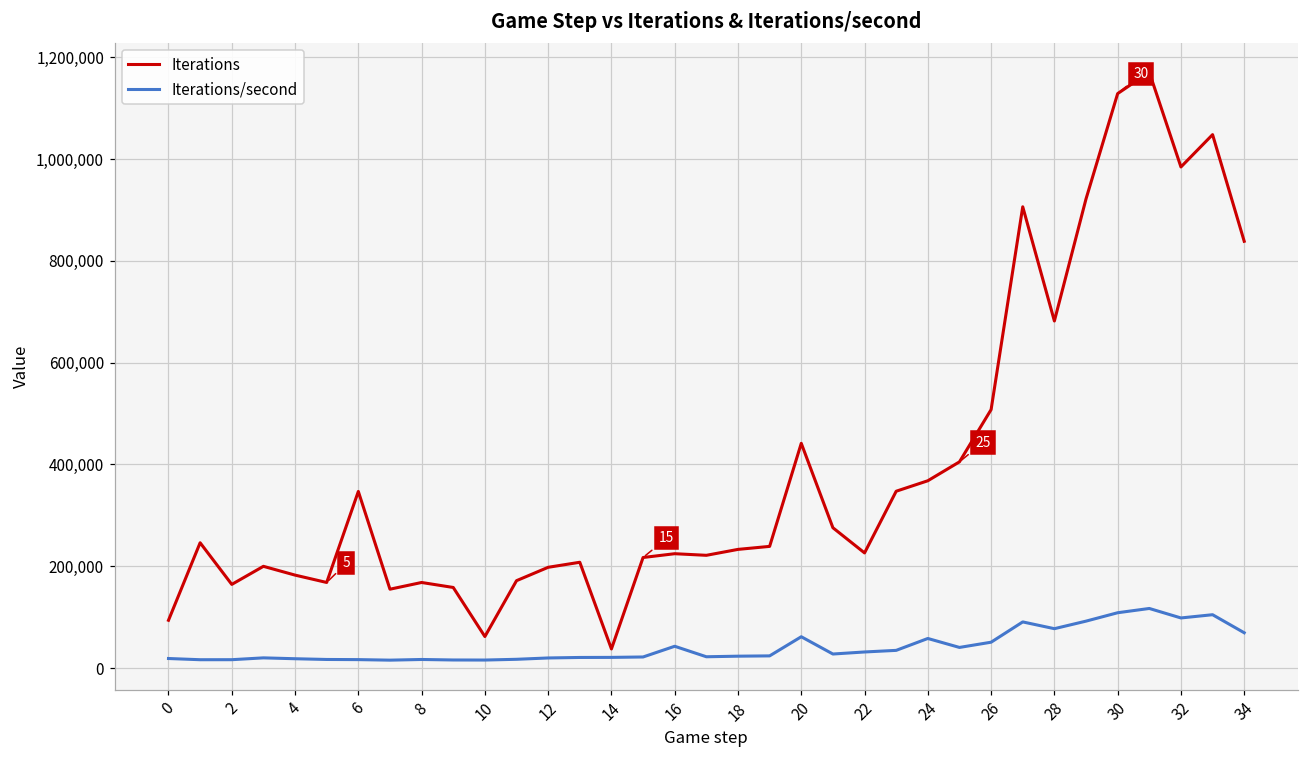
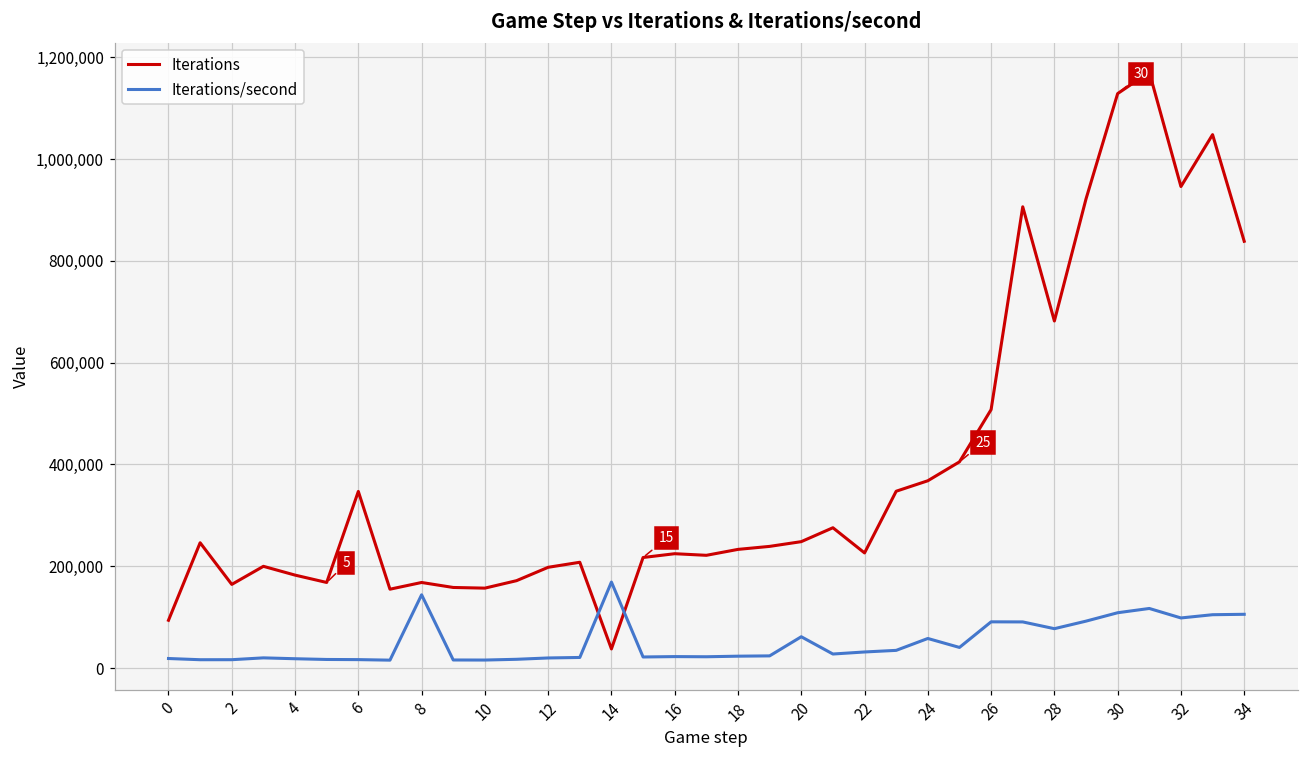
Iterations/second, 8: 20,000 -> 140,000
Iterations, 10: 60,000 -> 160,000
Iterations/second, 14: 20,000 -> 170,000
Iterations/second, 16: 40,000 -> 20,000
Iterations, 20: 440,000 -> 250,000
Iterations/second, 26: 50,000 -> 90,000
Iterations, 32: 980,000 -> 950,000
Iterations/second, 34: 70,000 -> 110,000
